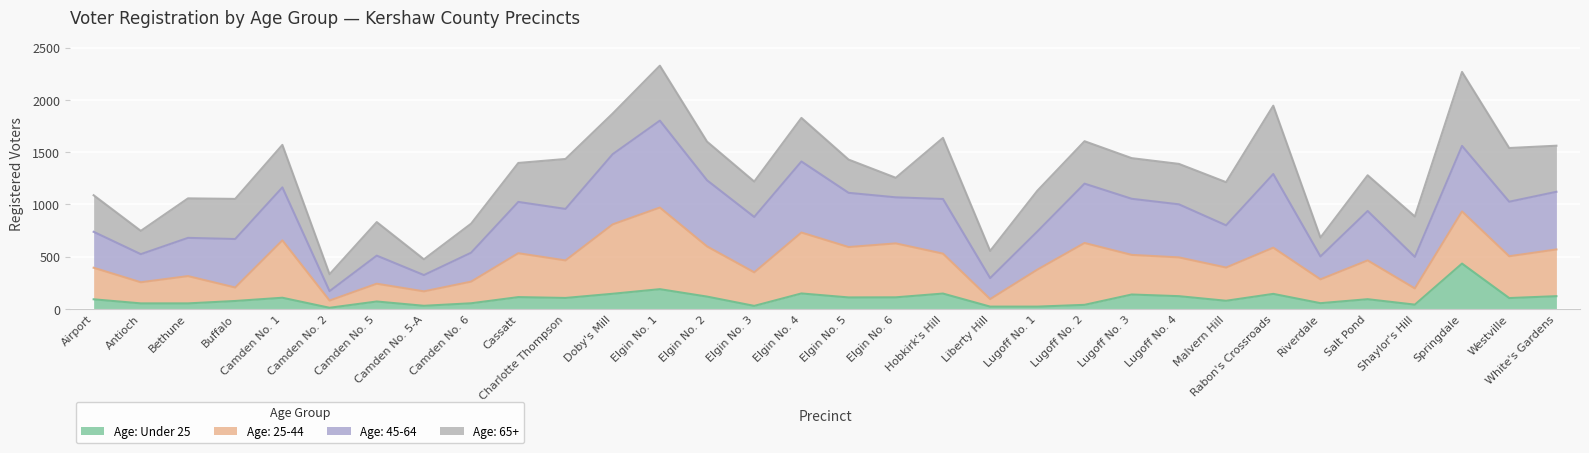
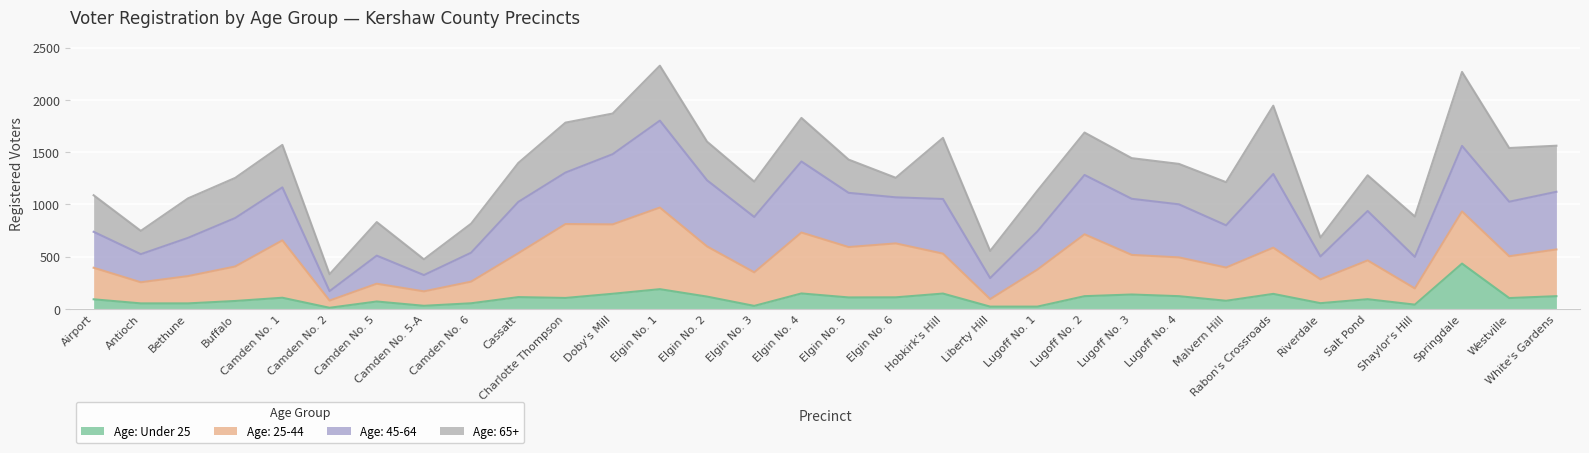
Age: 25-44, Buffalo: 130 -> 330
Age: 25-44, Charlotte Thompson: 360 -> 710
Age: Under 25, Lugoff No. 2: 40 -> 120
